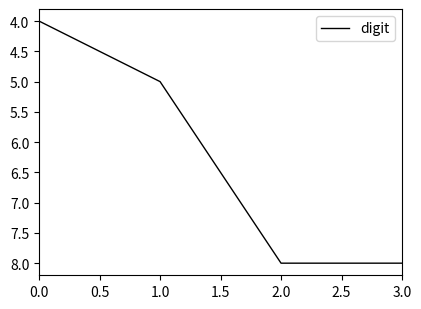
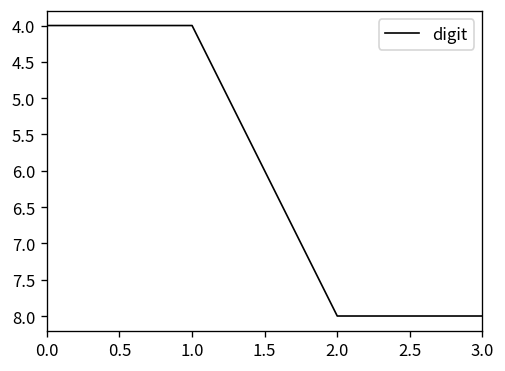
1.0: 5 -> 4
